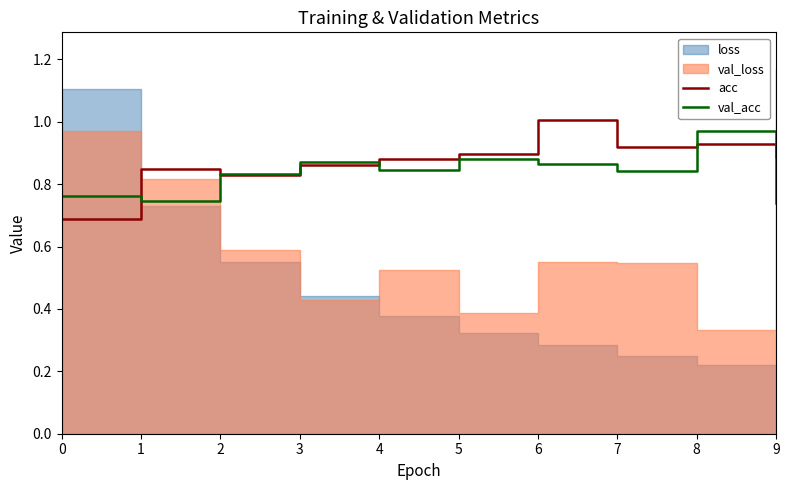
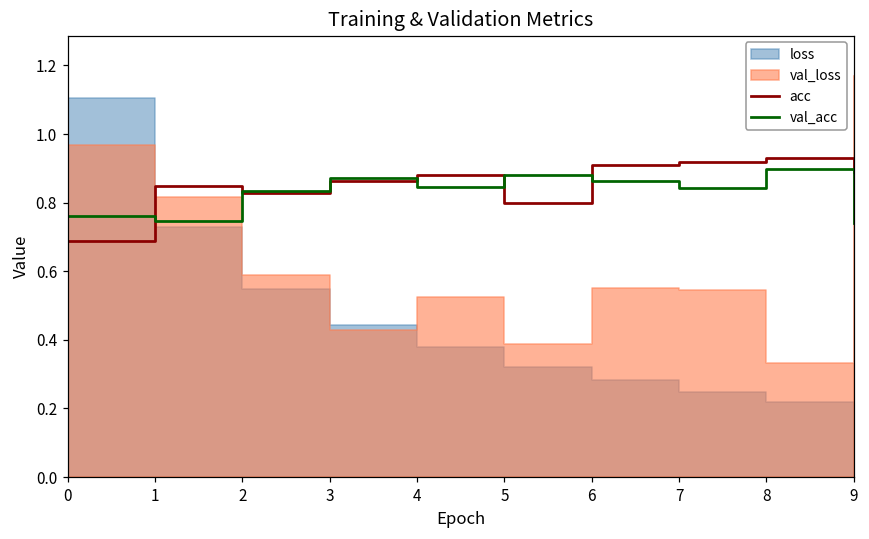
acc, 5: 0.90 -> 0.80
acc, 6: 1.01 -> 0.91
val_acc, 8: 0.97 -> 0.90
